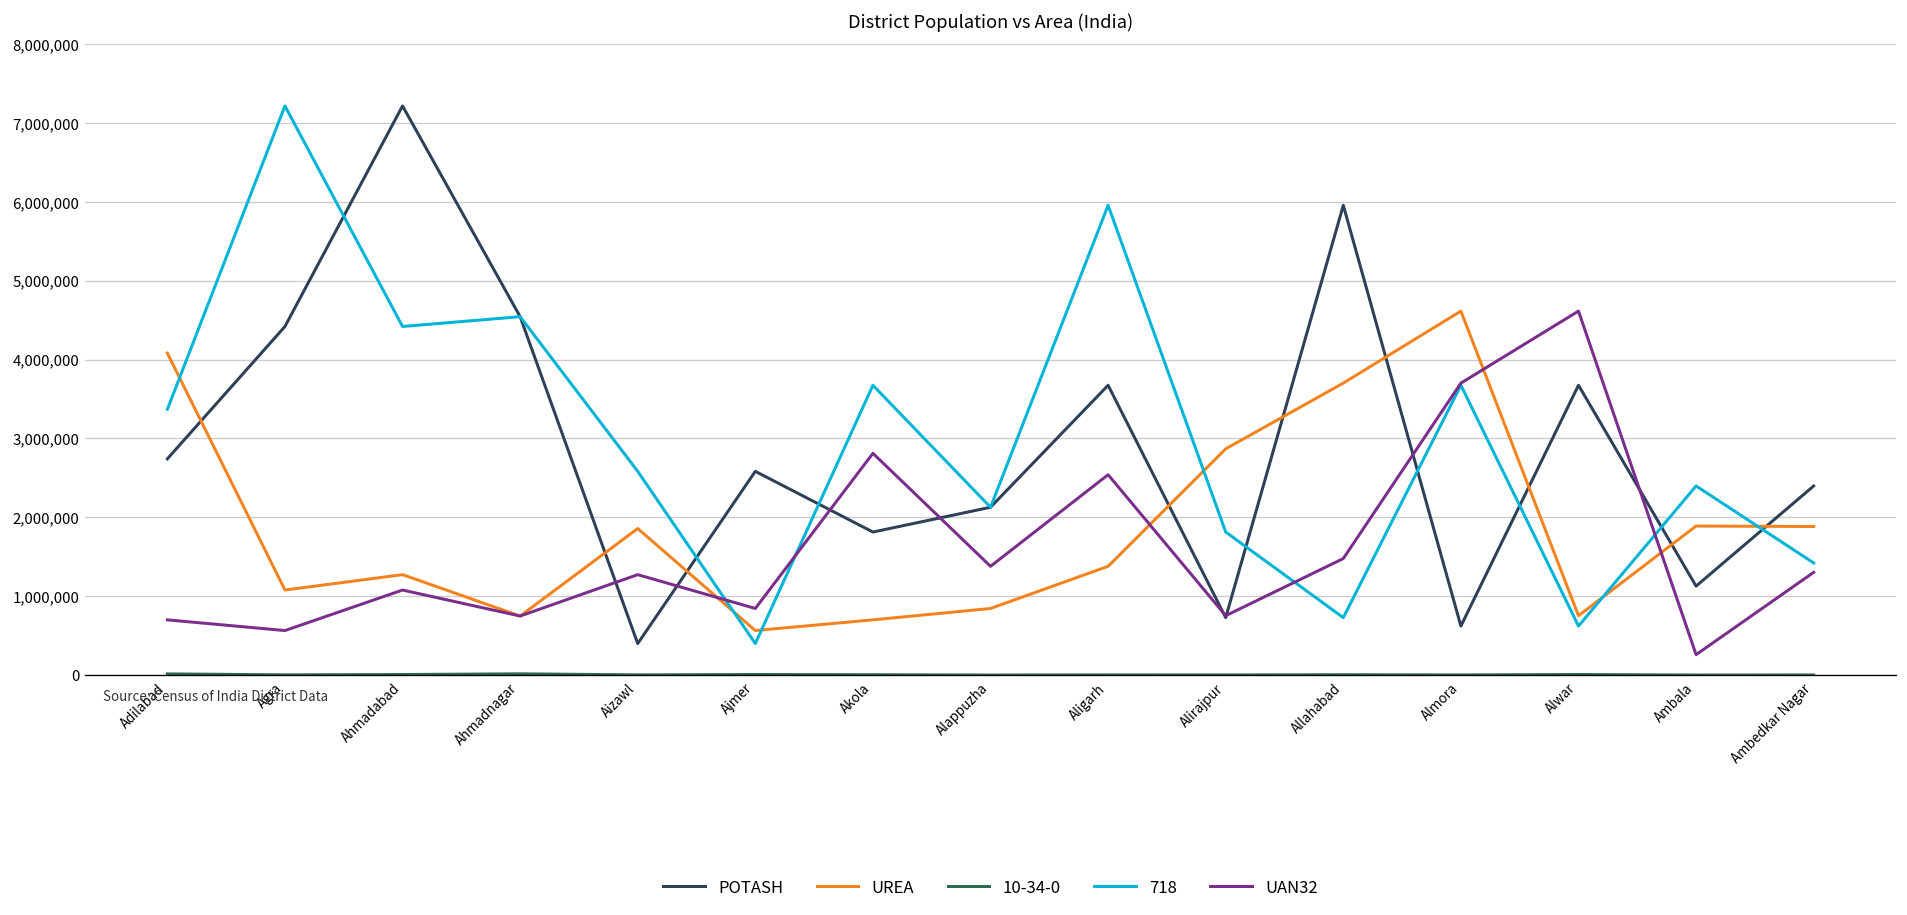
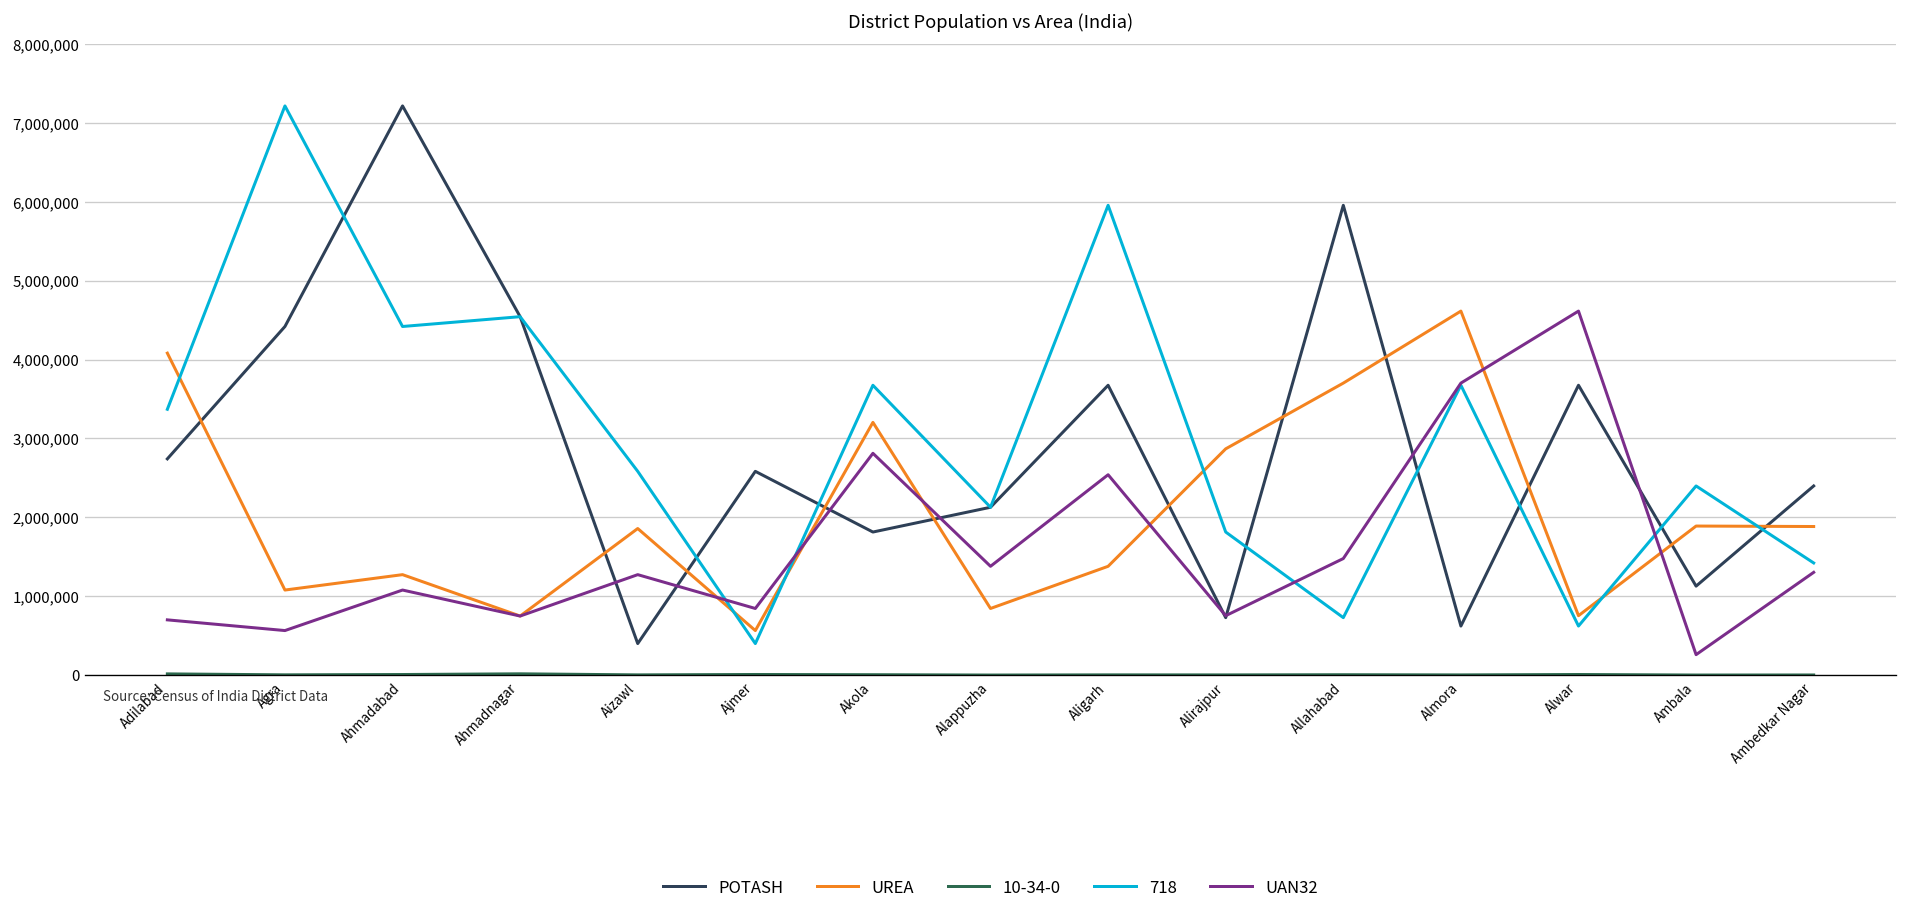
UREA, Akola: 700,000 -> 3,200,000
